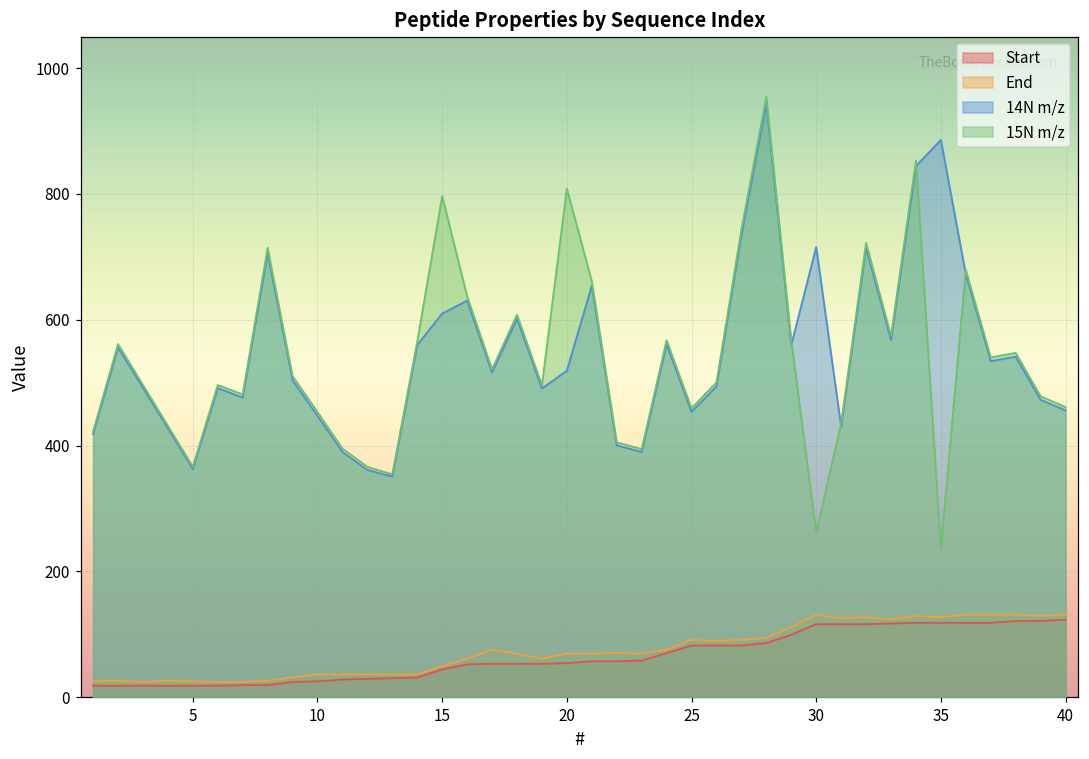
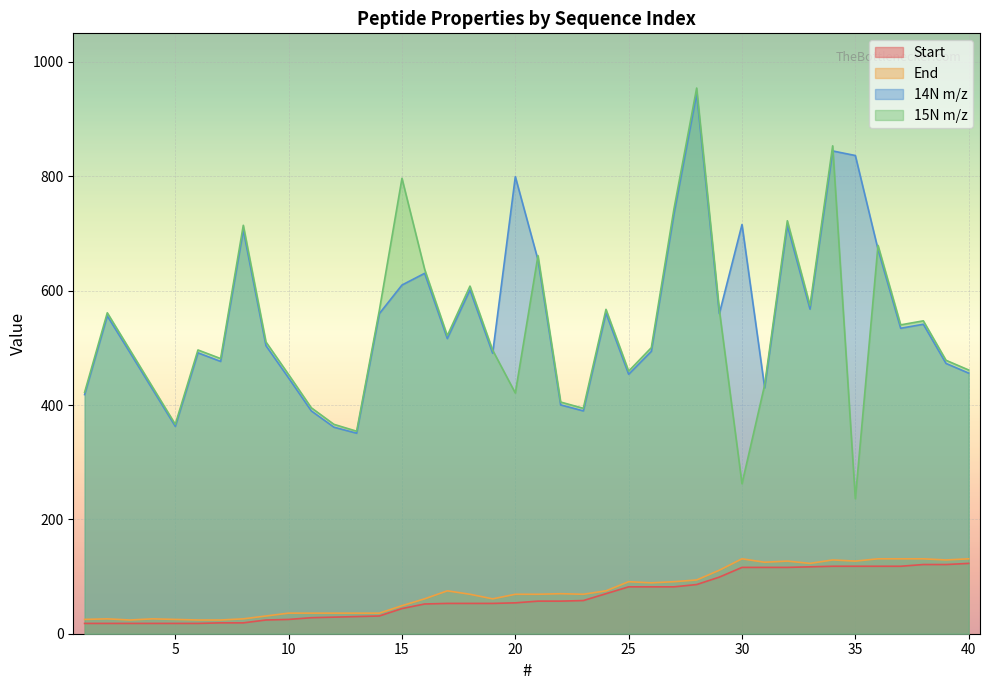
14N m/z, 20: 520 -> 800
15N m/z, 20: 810 -> 420
14N m/z, 35: 890 -> 840
